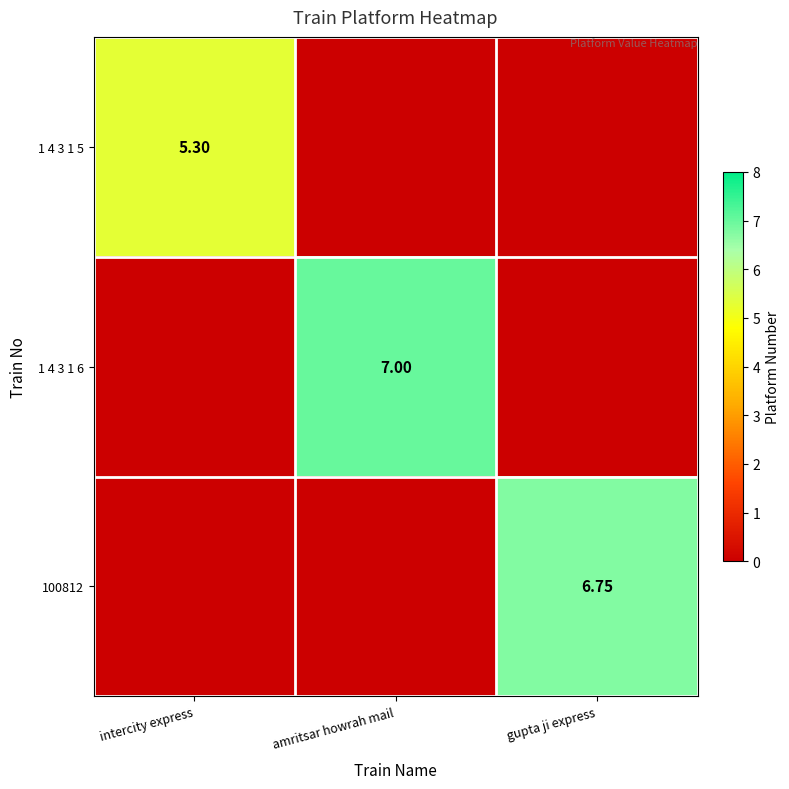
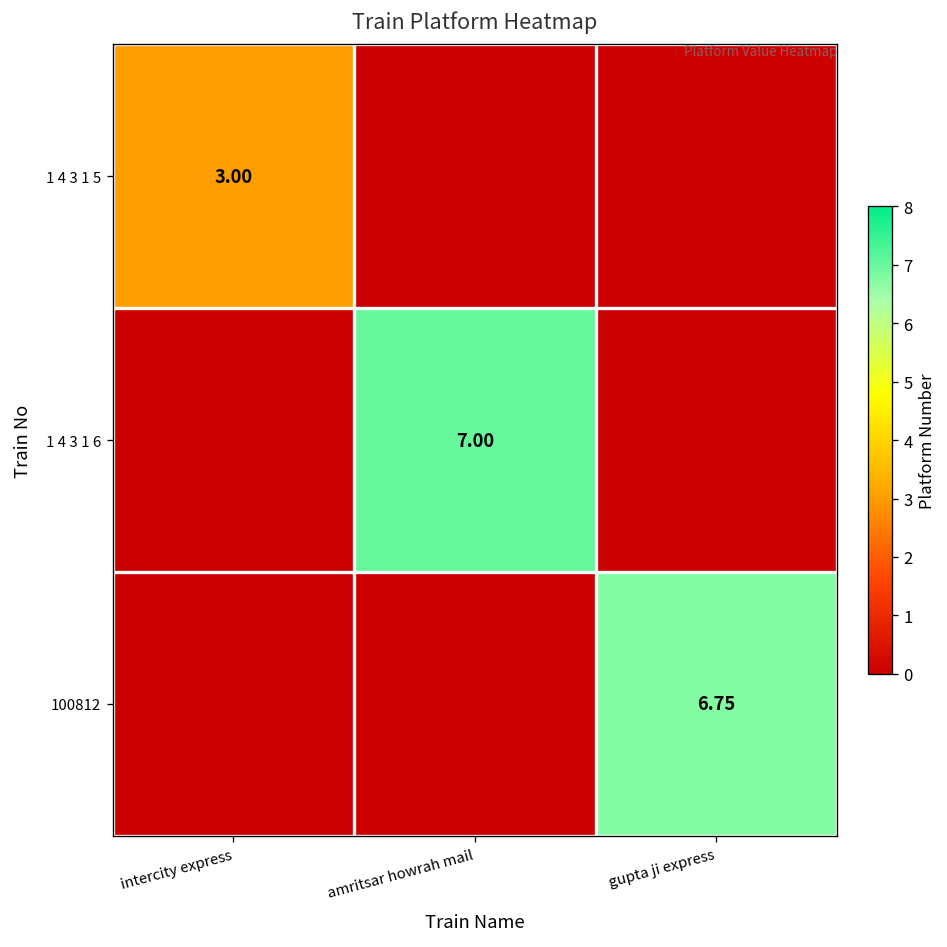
1 4 3 1 5, intercity express: 5.30 -> 3.00
